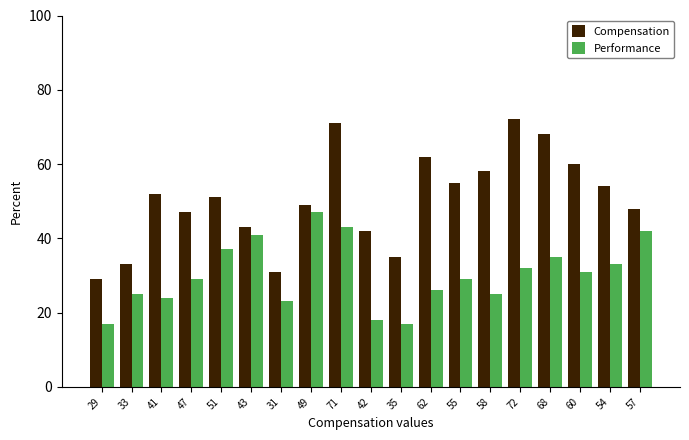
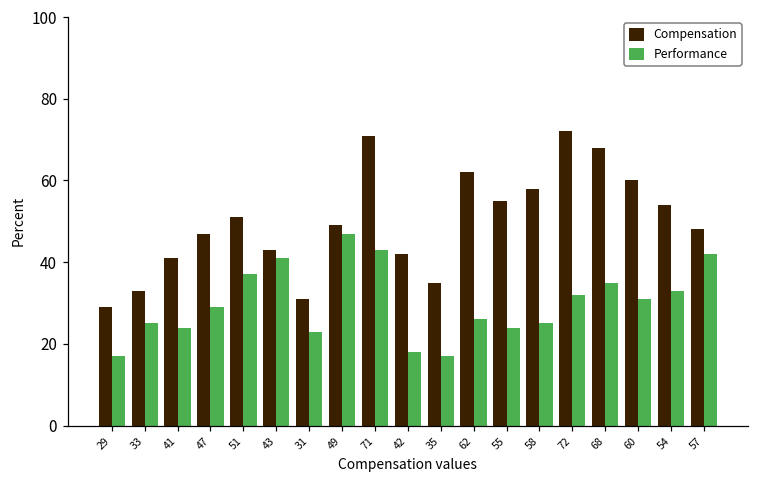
Compensation, 41: 52 -> 41
Performance, 55: 29 -> 24
